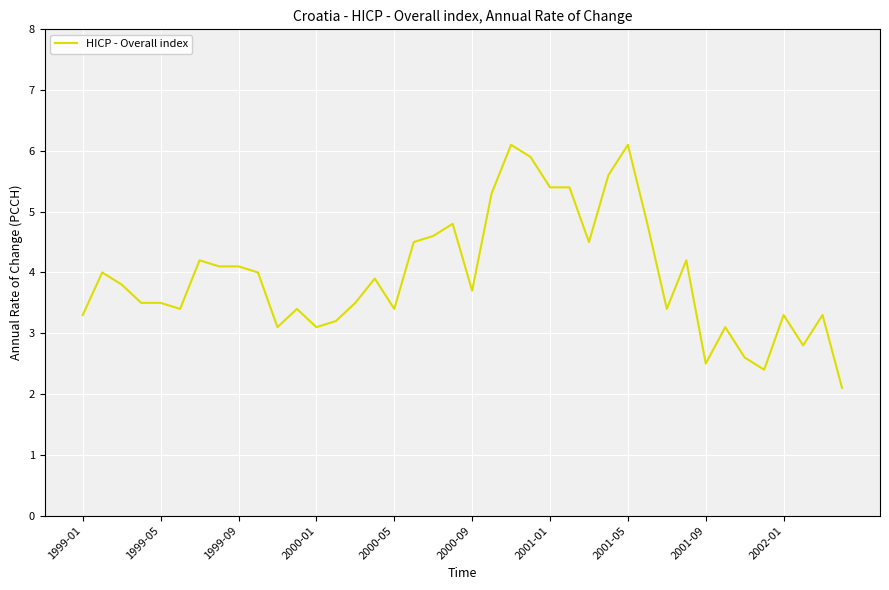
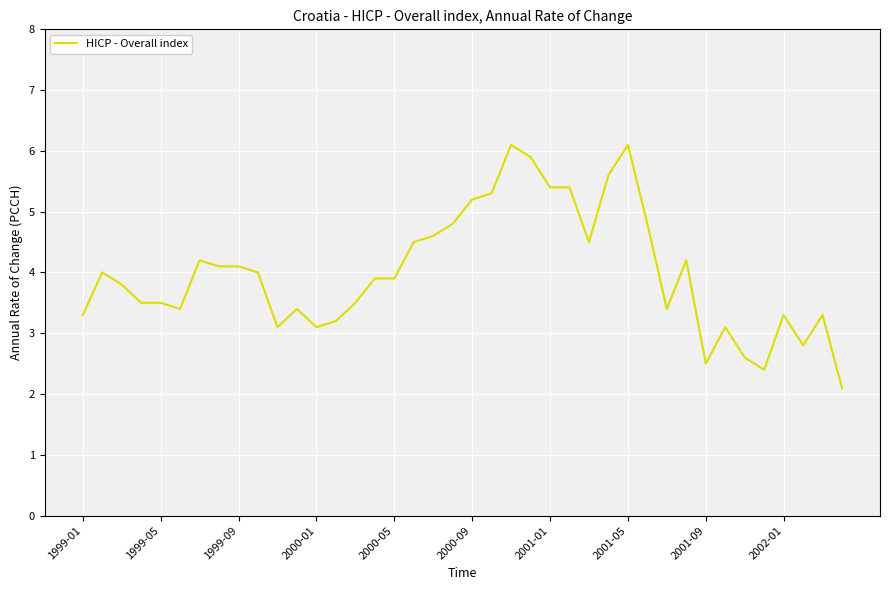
2000-05: 3.4 -> 3.9
2000-09: 3.7 -> 5.2
